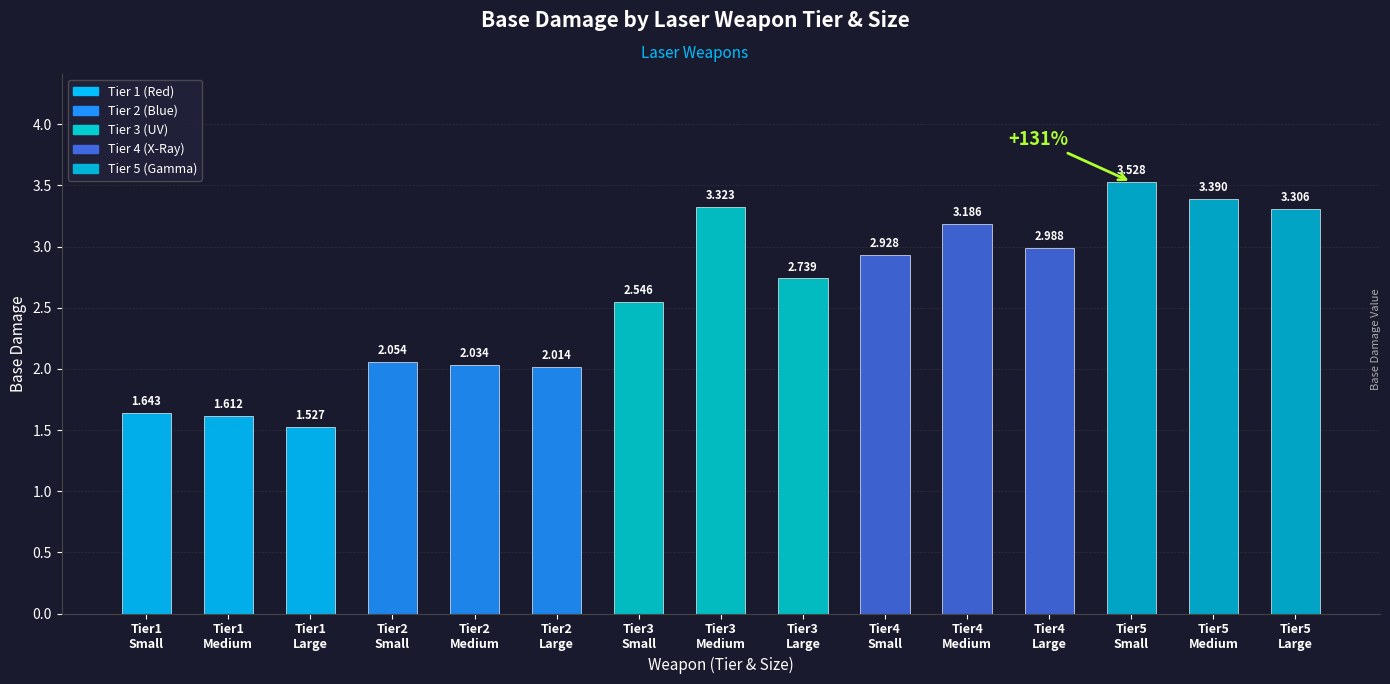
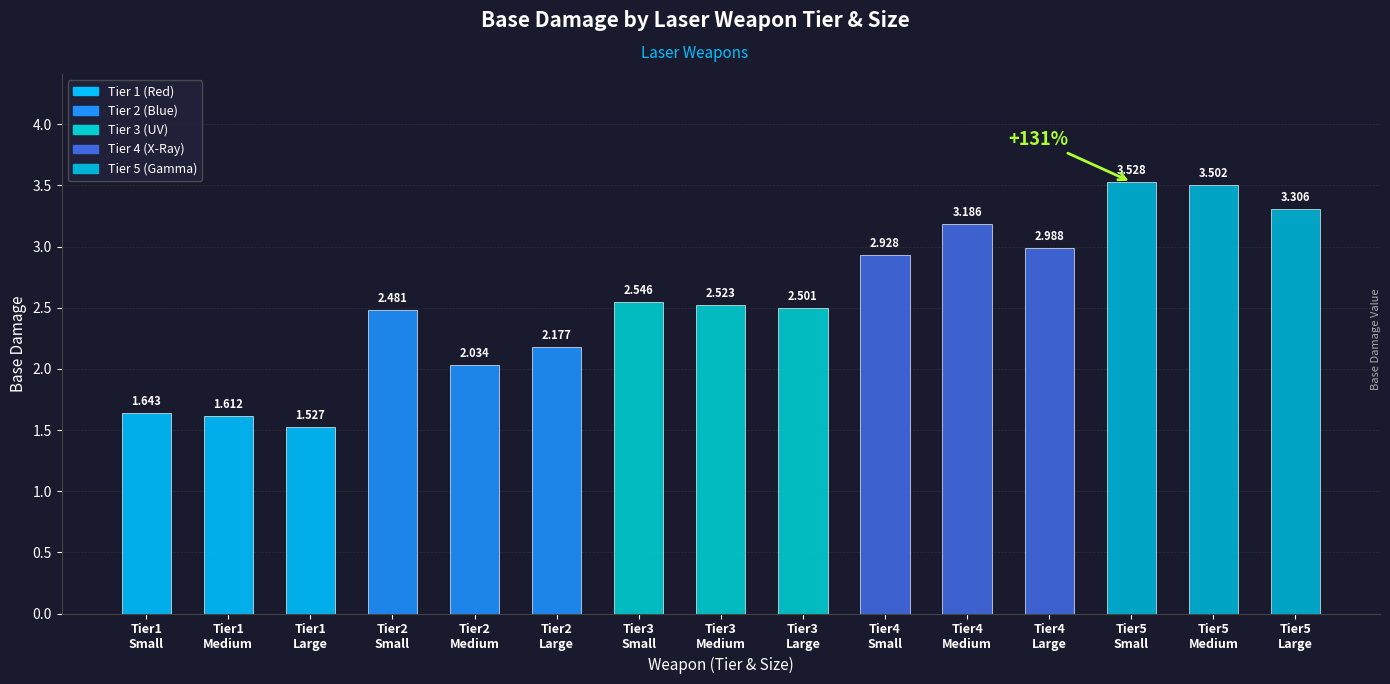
Tier2 Small: 2.054 -> 2.481
Tier2 Large: 2.014 -> 2.177
Tier3 Medium: 3.323 -> 2.523
Tier3 Large: 2.739 -> 2.501
Tier5 Medium: 3.390 -> 3.502
